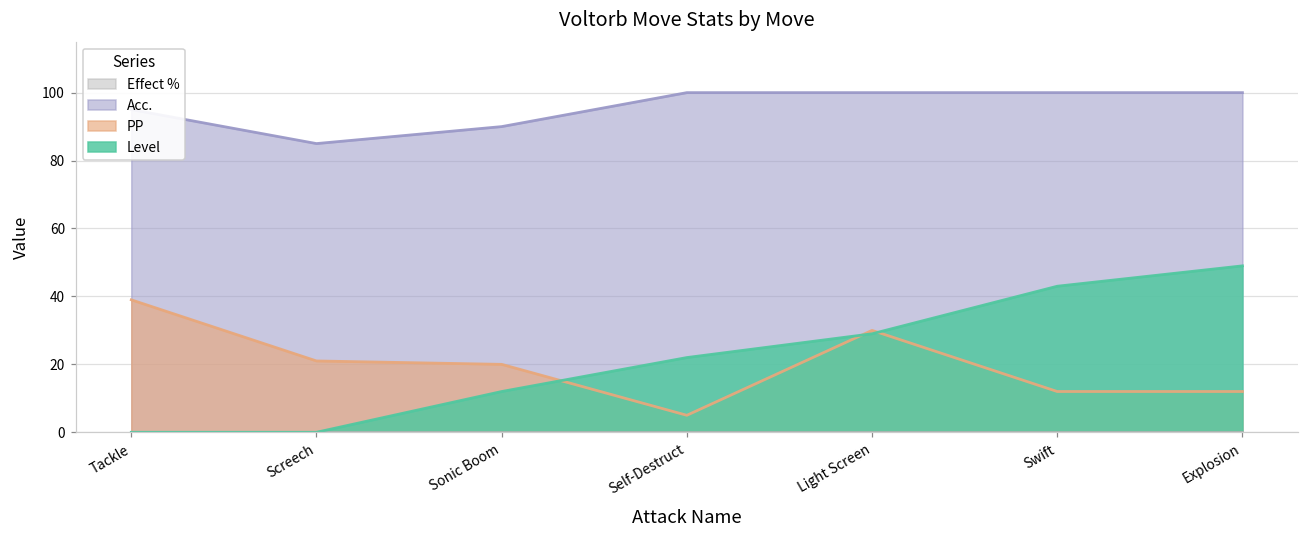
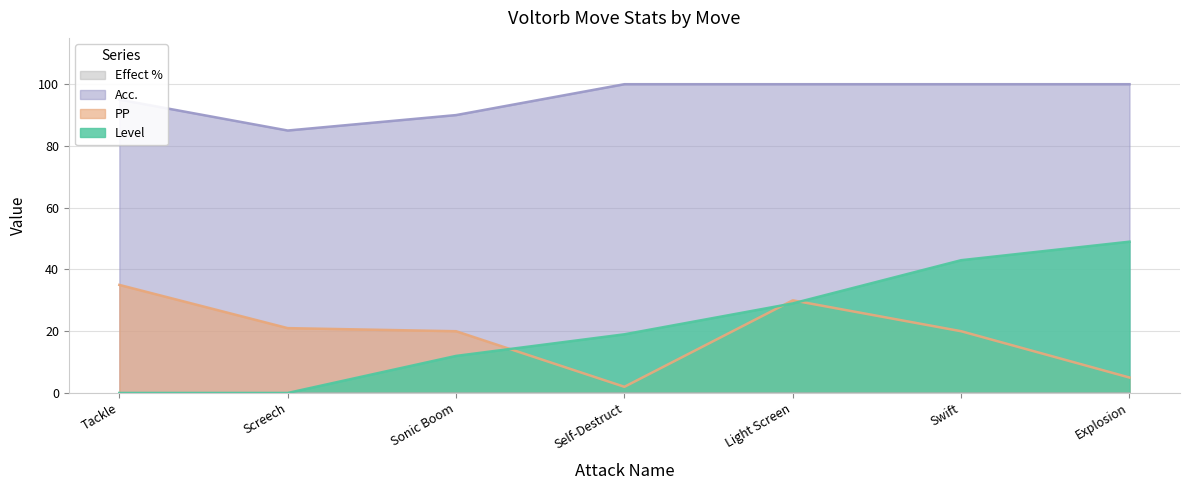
PP, Tackle: 39 -> 35
PP, Self-Destruct: 5 -> 2
Level, Self-Destruct: 22 -> 19
PP, Swift: 12 -> 20
PP, Explosion: 12 -> 5
